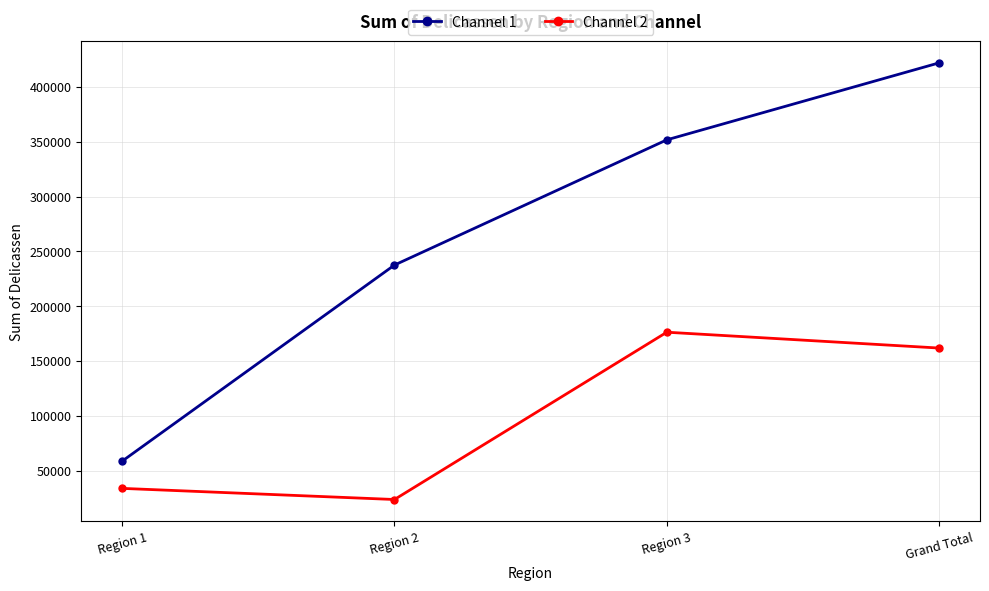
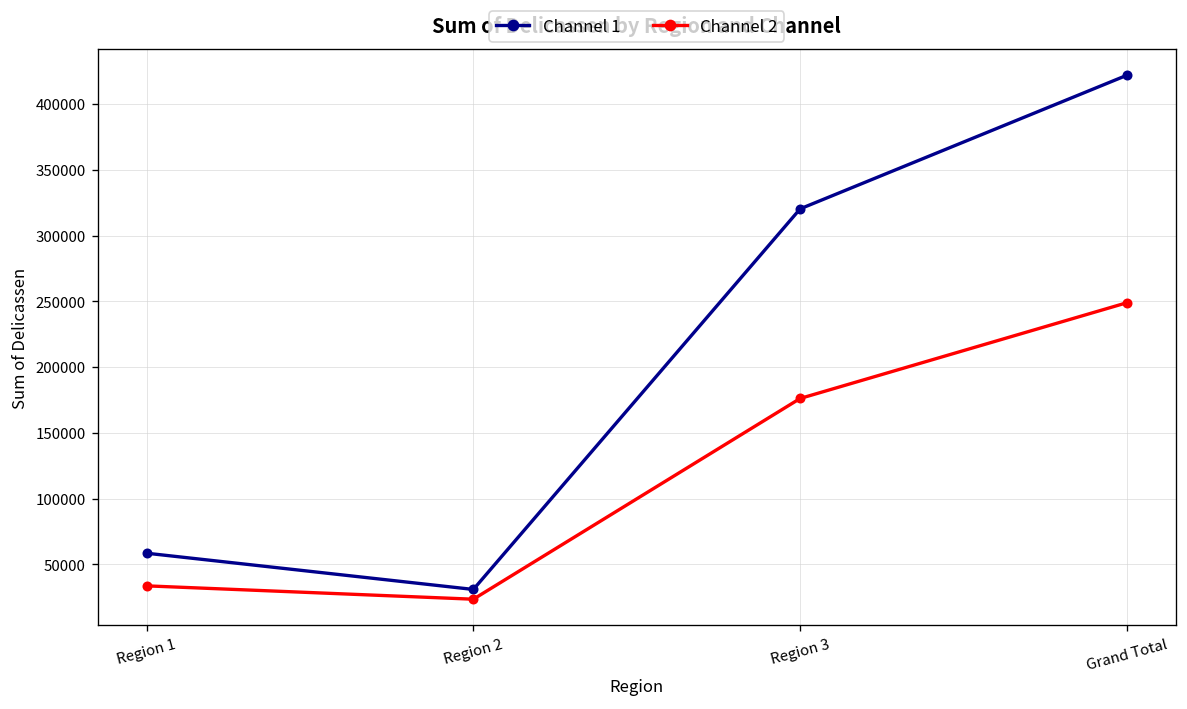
Channel 1, Region 2: 237000 -> 31000
Channel 1, Region 3: 352000 -> 320000
Channel 2, Grand Total: 162000 -> 249000
